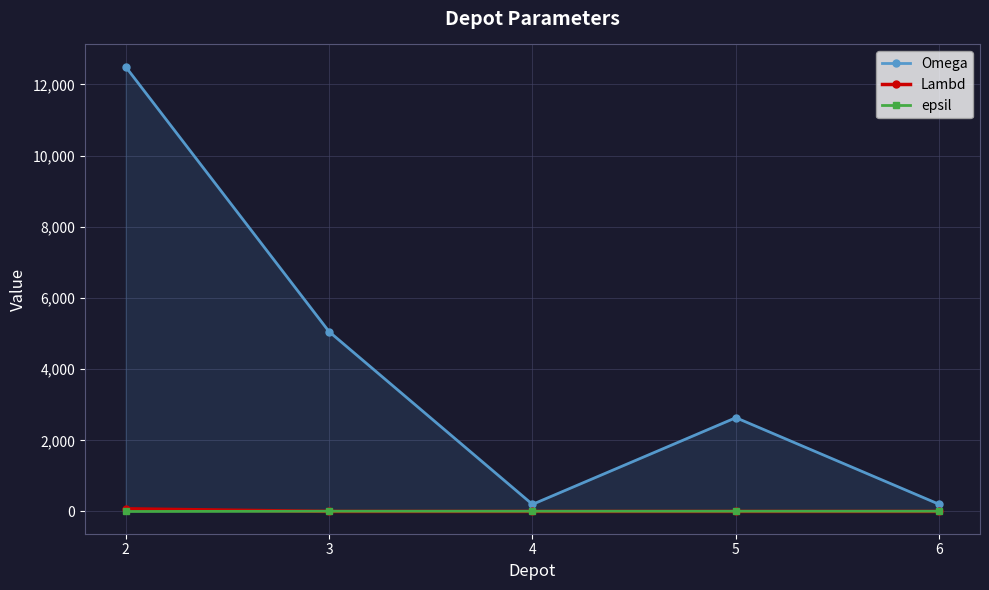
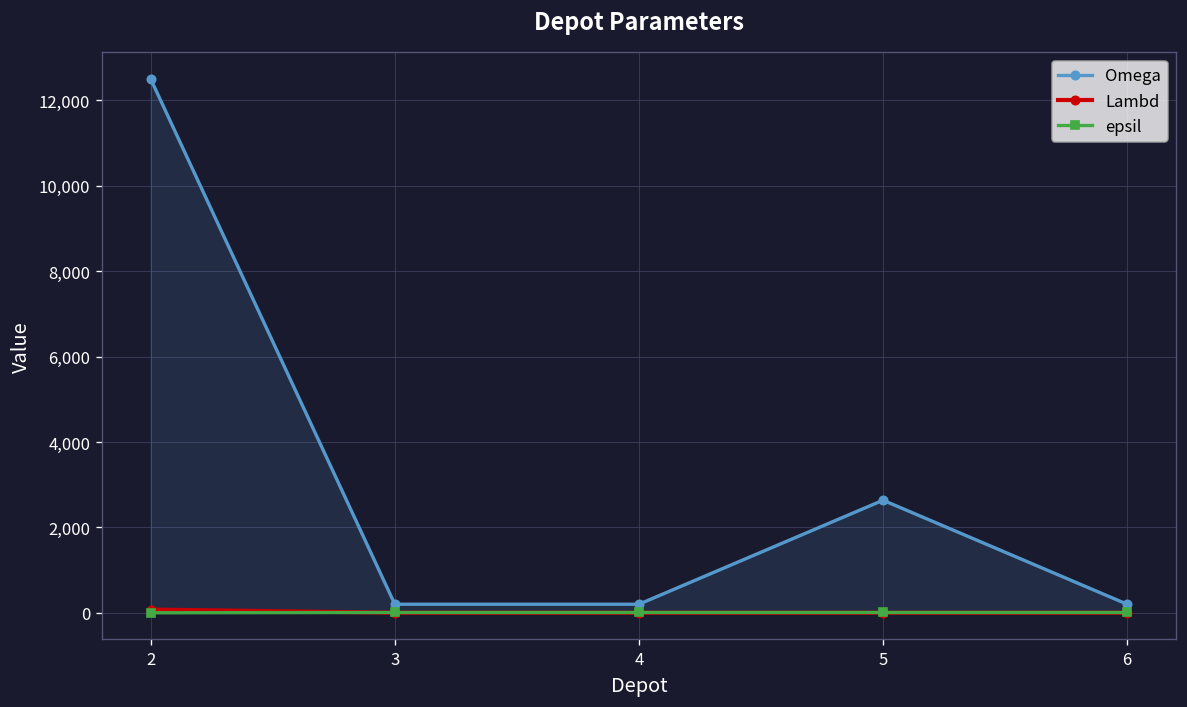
Omega, 3: 5,100 -> 200
